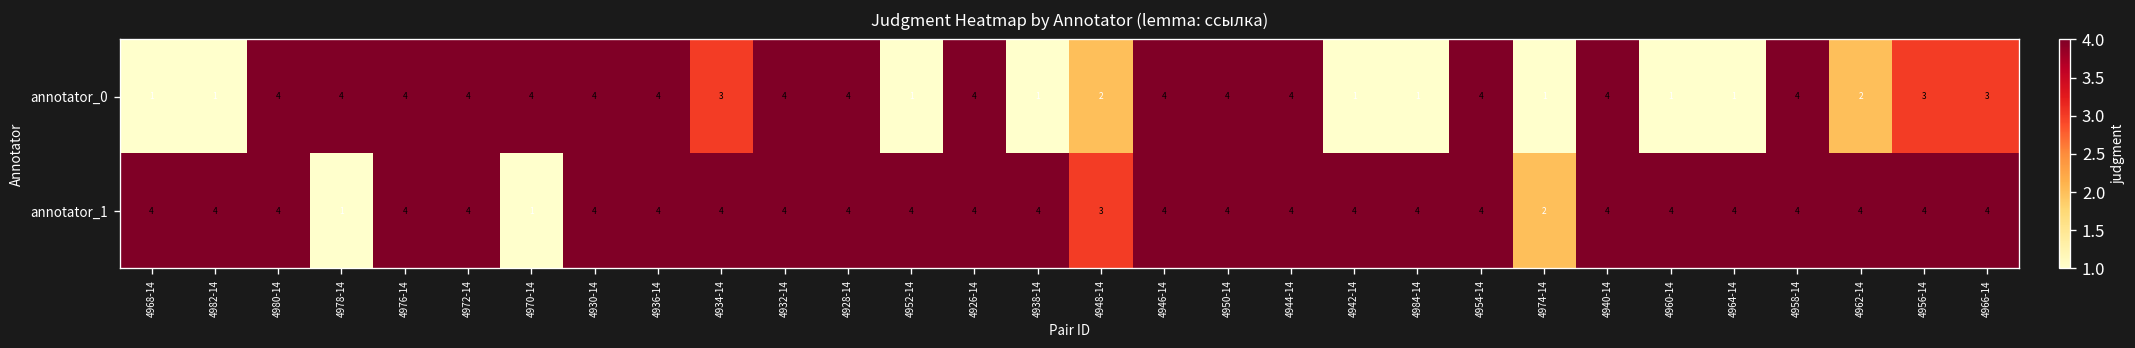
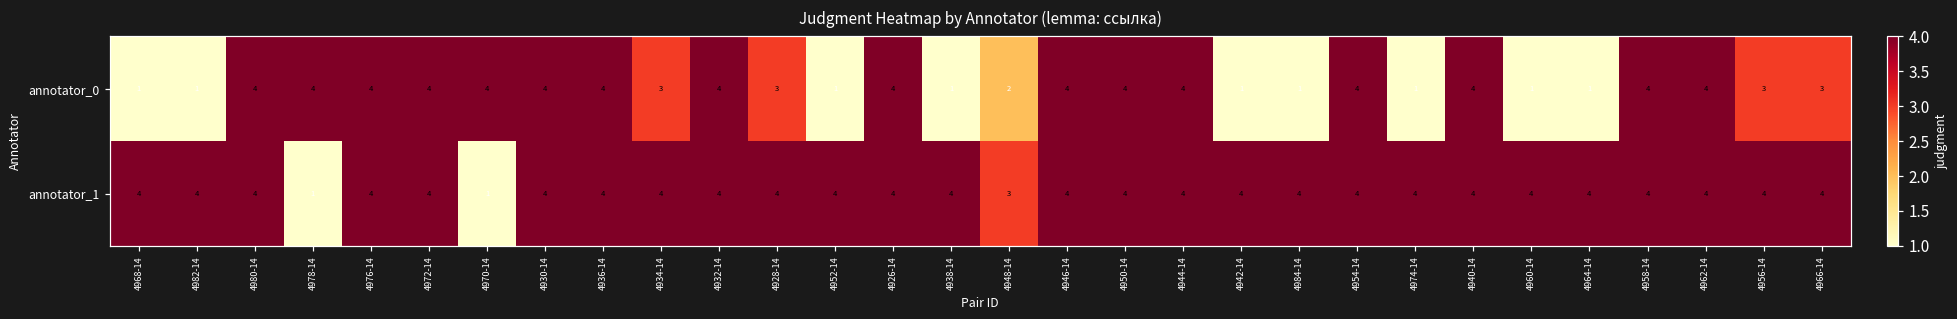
annotator_0, 4928-14: 4 -> 3
annotator_0, 4962-14: 2 -> 4
annotator_1, 4974-14: 2 -> 4
